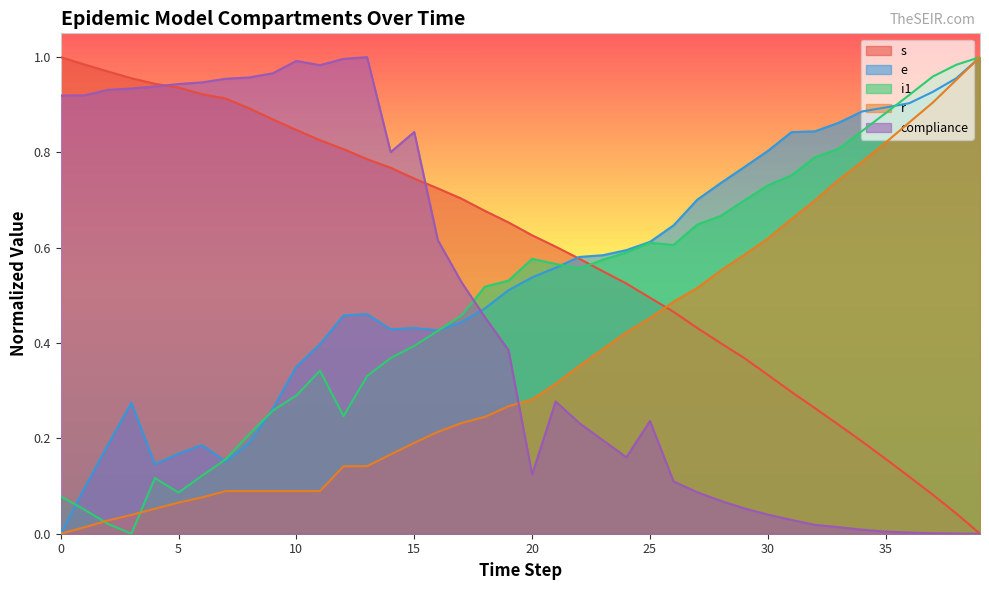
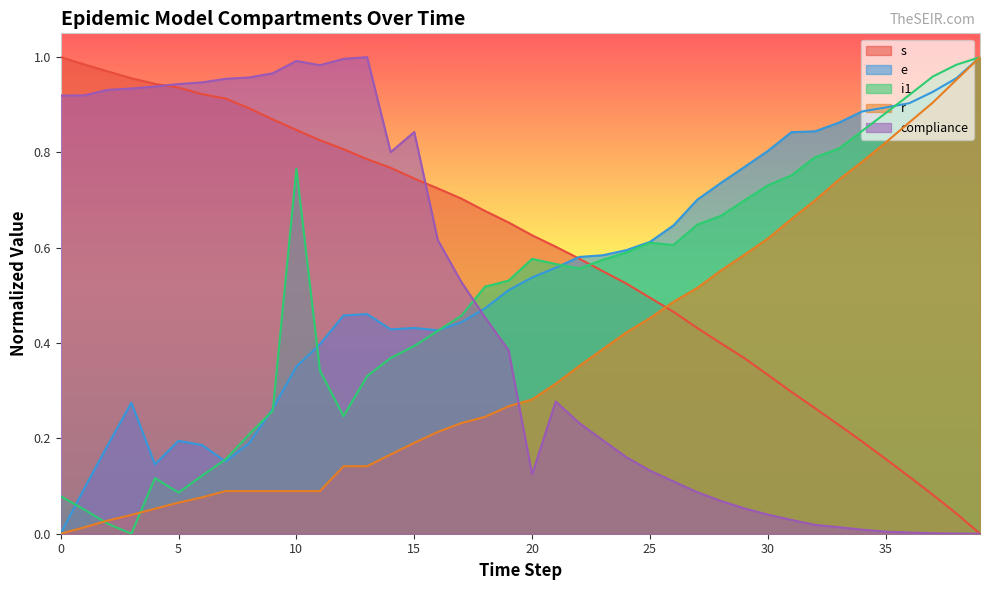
e, 5: 0.17 -> 0.19
i1, 10: 0.29 -> 0.77
compliance, 25: 0.24 -> 0.13
